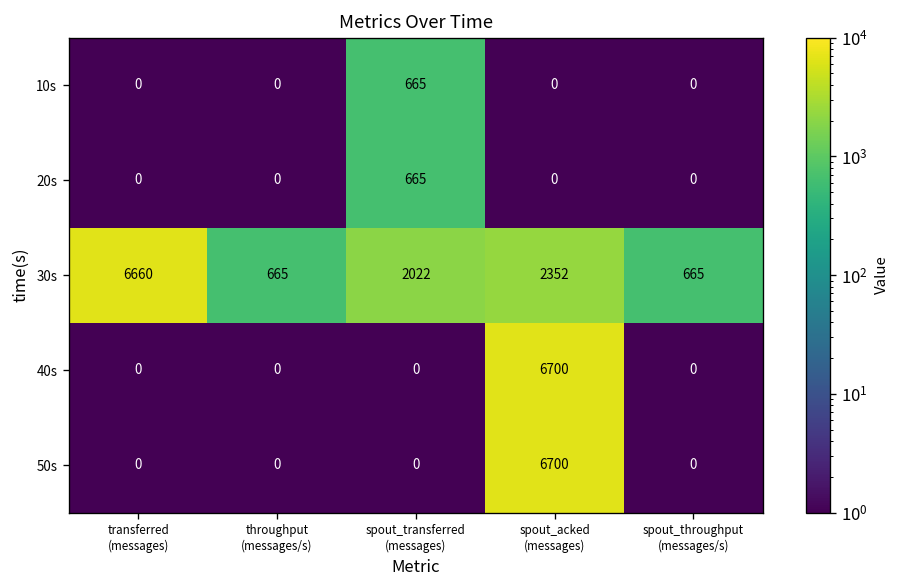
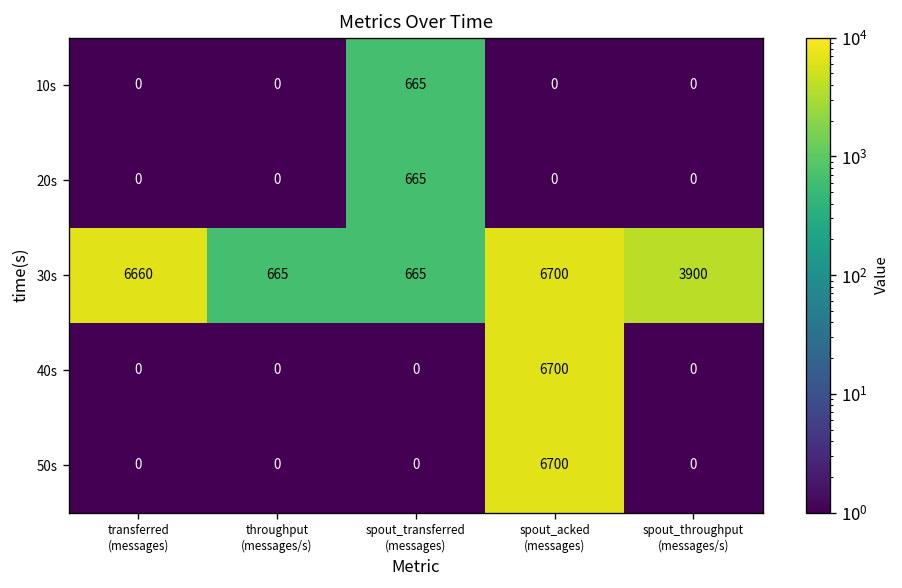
30s, spout_transferred (messages): 2022 -> 665
30s, spout_acked (messages): 2352 -> 6700
30s, spout_throughput (messages/s): 665 -> 3900
